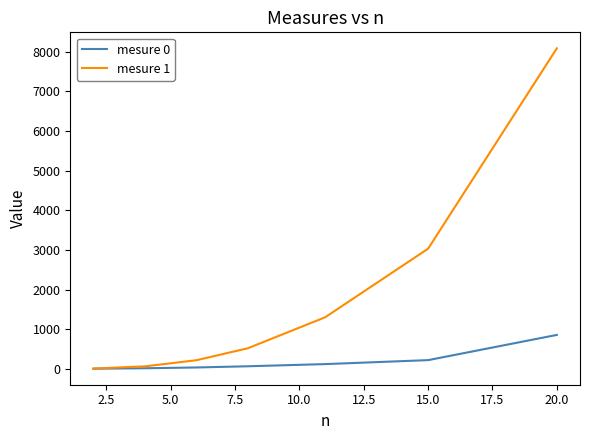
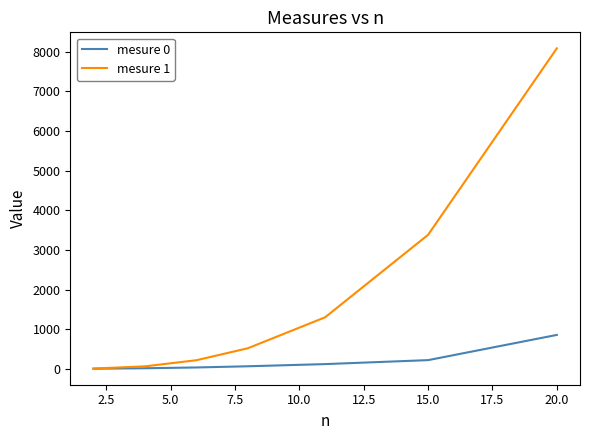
mesure 1, 15.0: 3000 -> 3400
